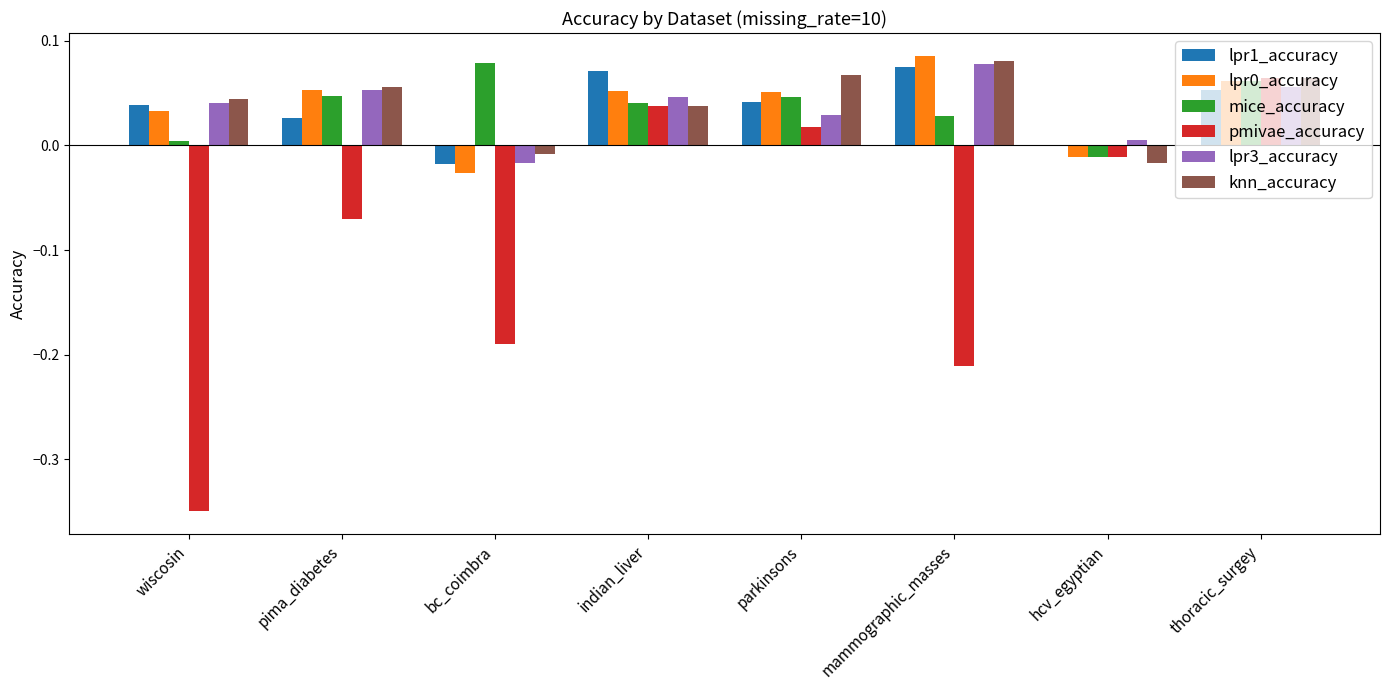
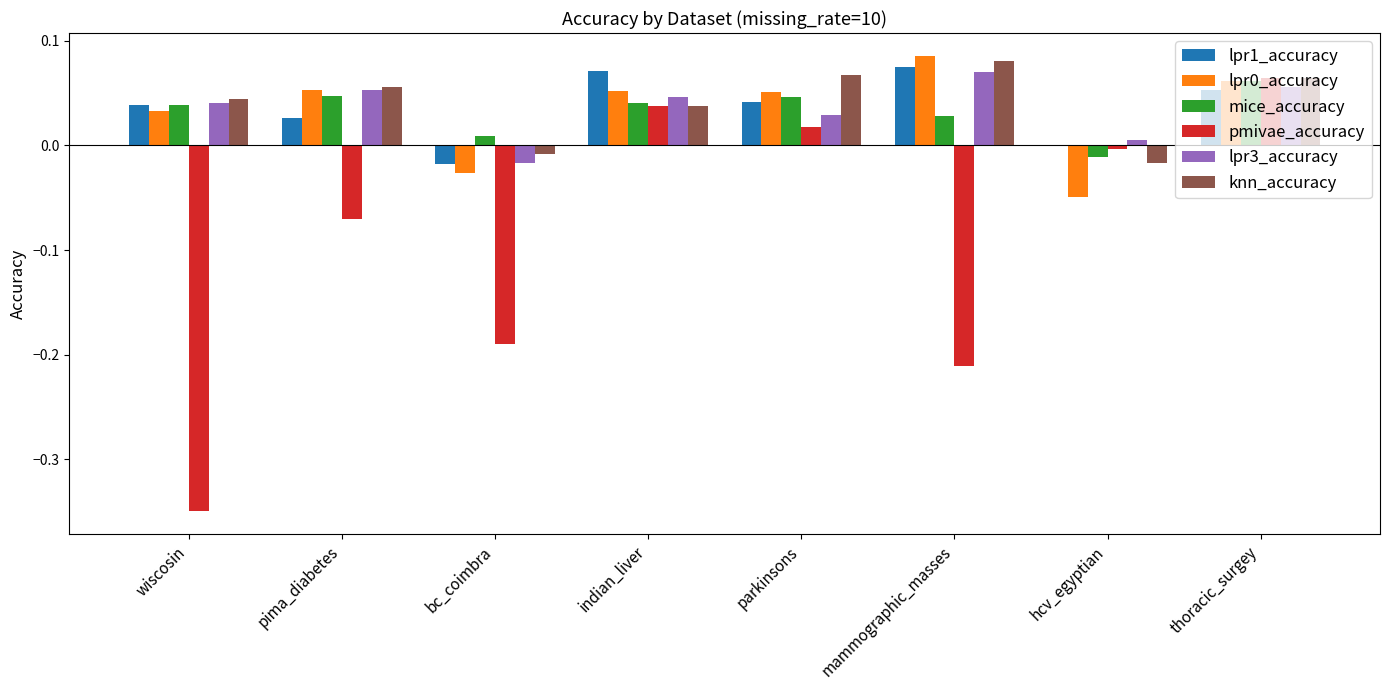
mice_accuracy, wiscosin: 0.005 -> 0.039
mice_accuracy, bc_coimbra: 0.079 -> 0.009
lpr3_accuracy, mammographic_masses: 0.078 -> 0.070
lpr0_accuracy, hcv_egyptian: -0.011 -> -0.050
pmivae_accuracy, hcv_egyptian: -0.012 -> -0.004
